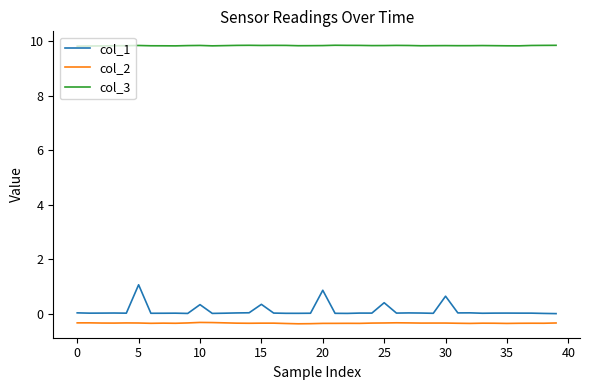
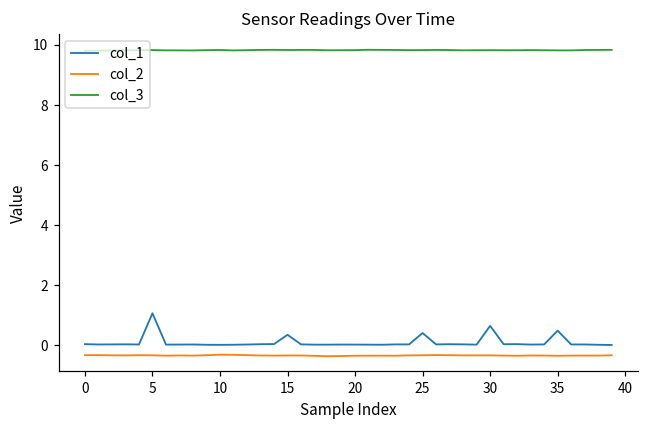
col_1, 10: 0.3 -> 0.0
col_1, 20: 0.9 -> 0.0
col_1, 35: 0.0 -> 0.5
